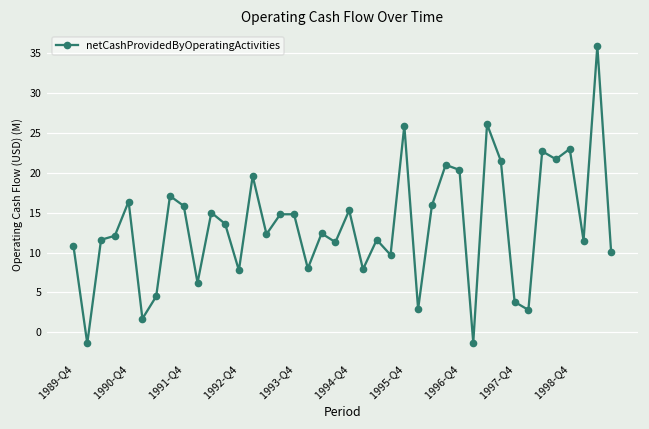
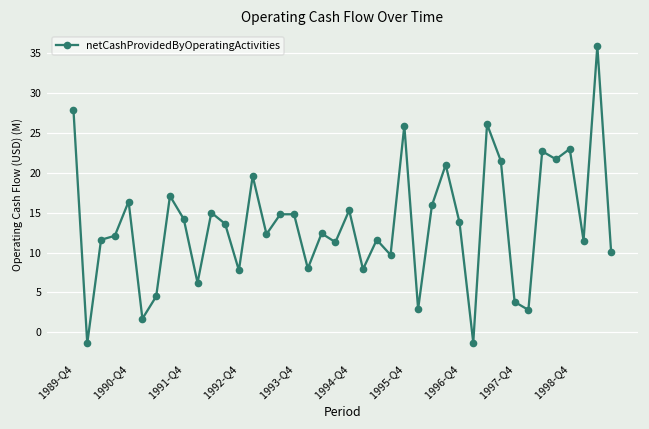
1989-Q4: 11 -> 28
1991-Q4: 16 -> 14
1996-Q4: 20 -> 14
